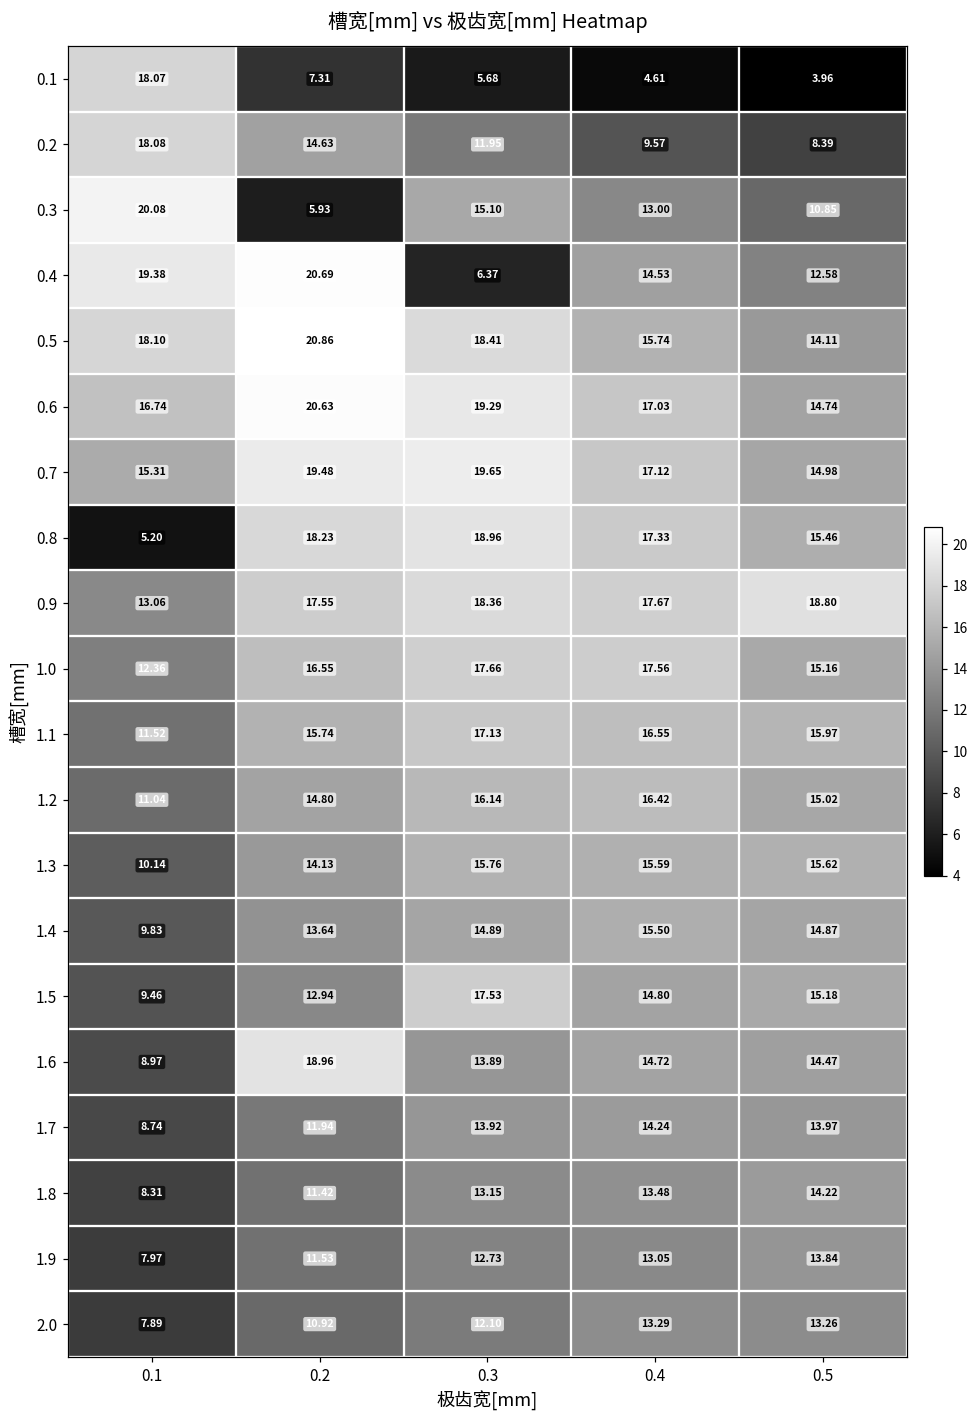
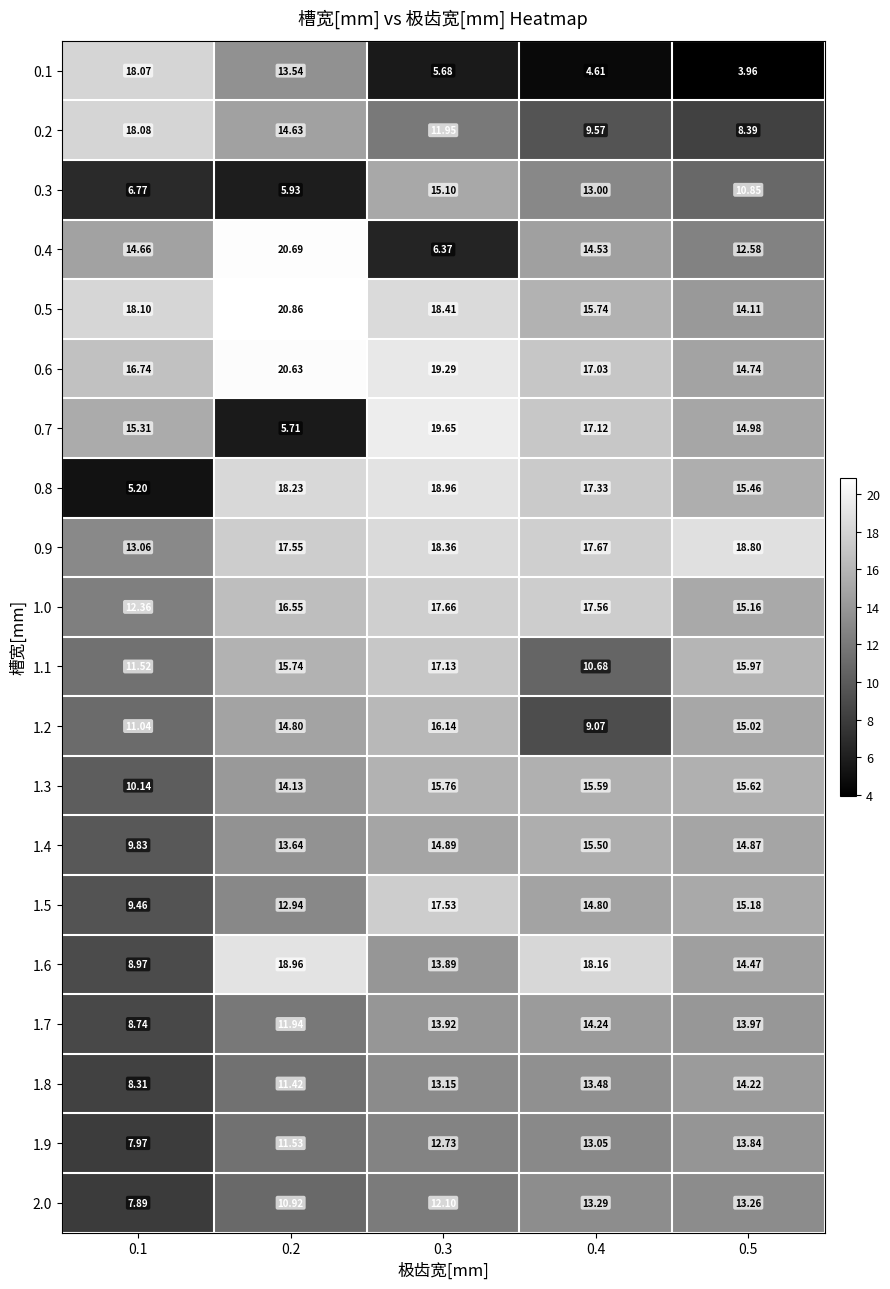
0.1, 0.2: 7.31 -> 13.54
0.3, 0.1: 20.08 -> 6.77
0.4, 0.1: 19.38 -> 14.66
0.7, 0.2: 19.48 -> 5.71
1.1, 0.4: 16.55 -> 10.68
1.2, 0.4: 16.42 -> 9.07
1.6, 0.4: 14.72 -> 18.16
